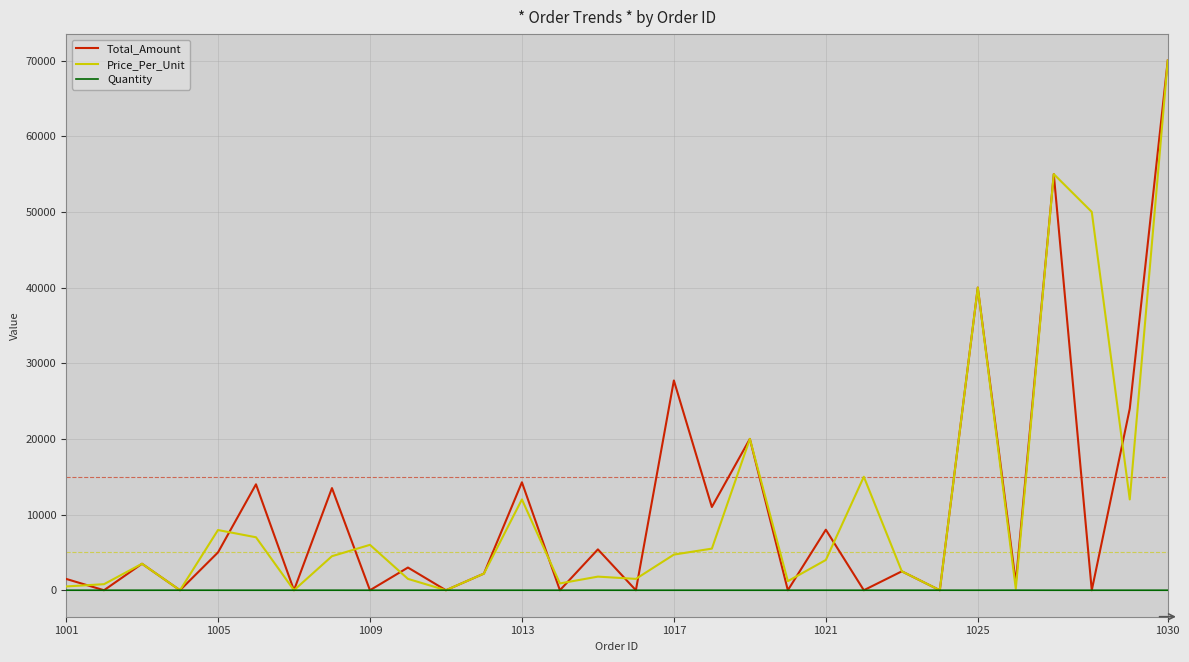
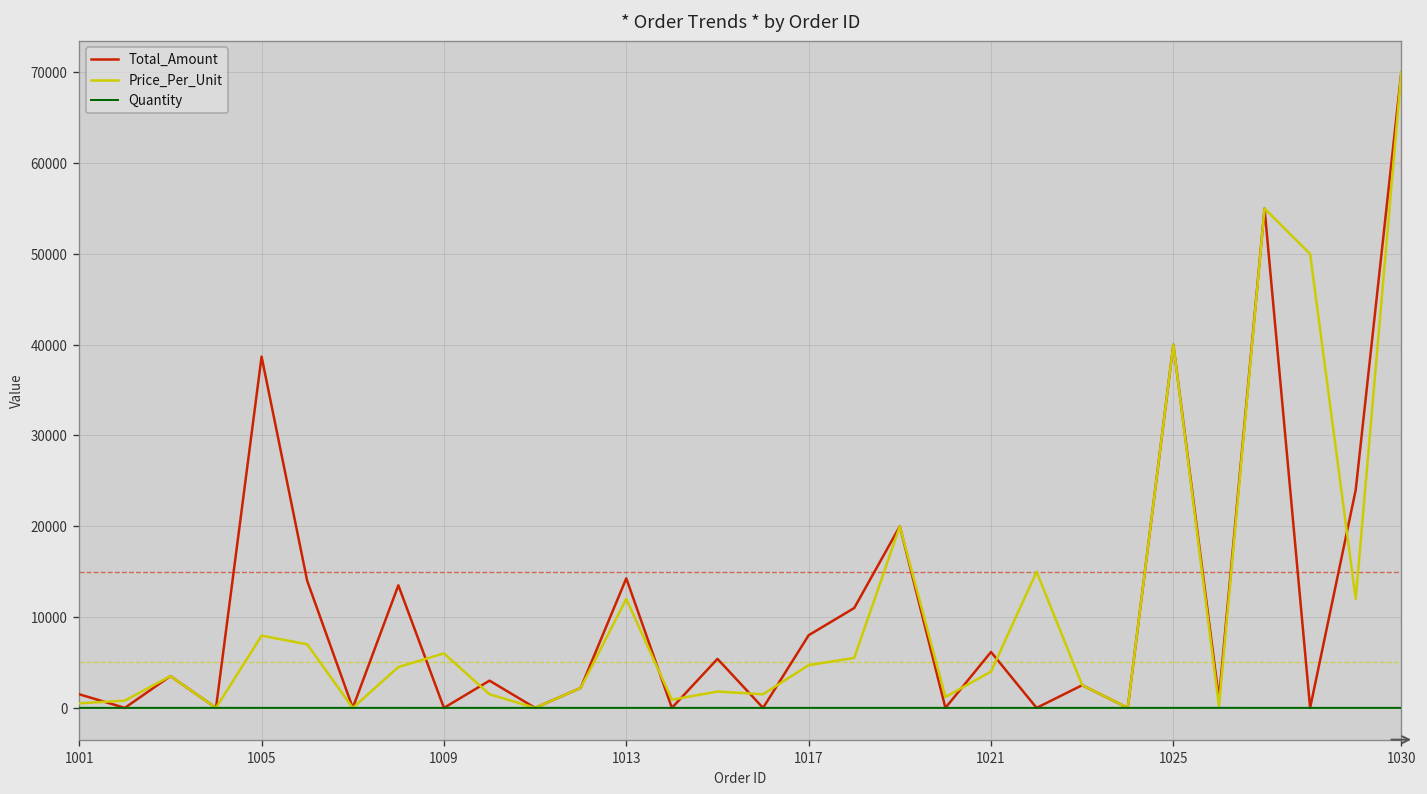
Total_Amount, 1005: 5000 -> 39000
Total_Amount, 1017: 28000 -> 8000
Total_Amount, 1021: 8000 -> 6000
